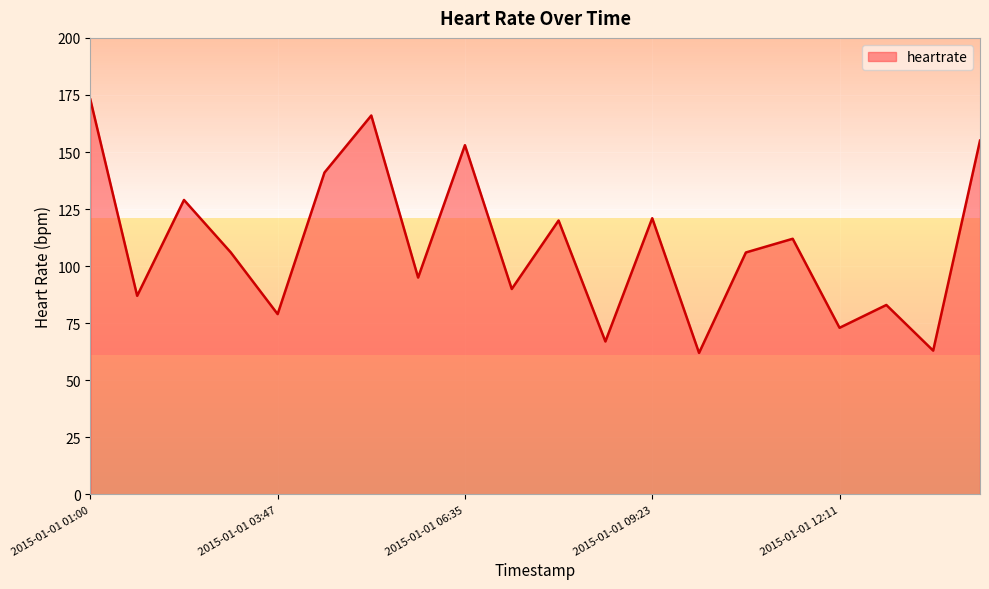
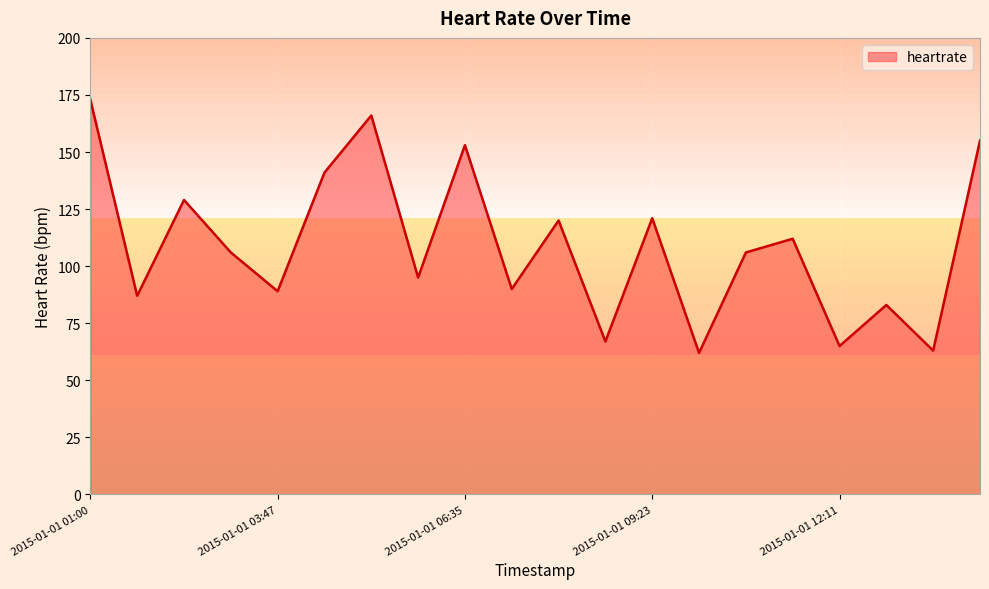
2015-01-01 03:47: 79 -> 89
2015-01-01 12:11: 73 -> 65
